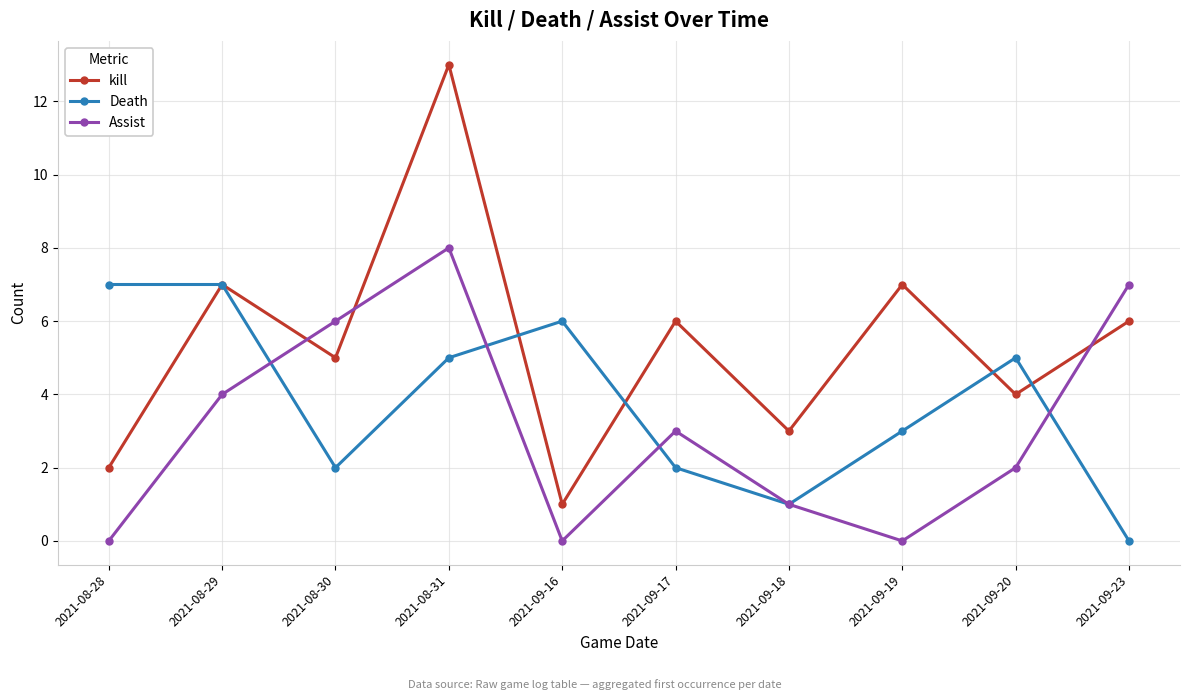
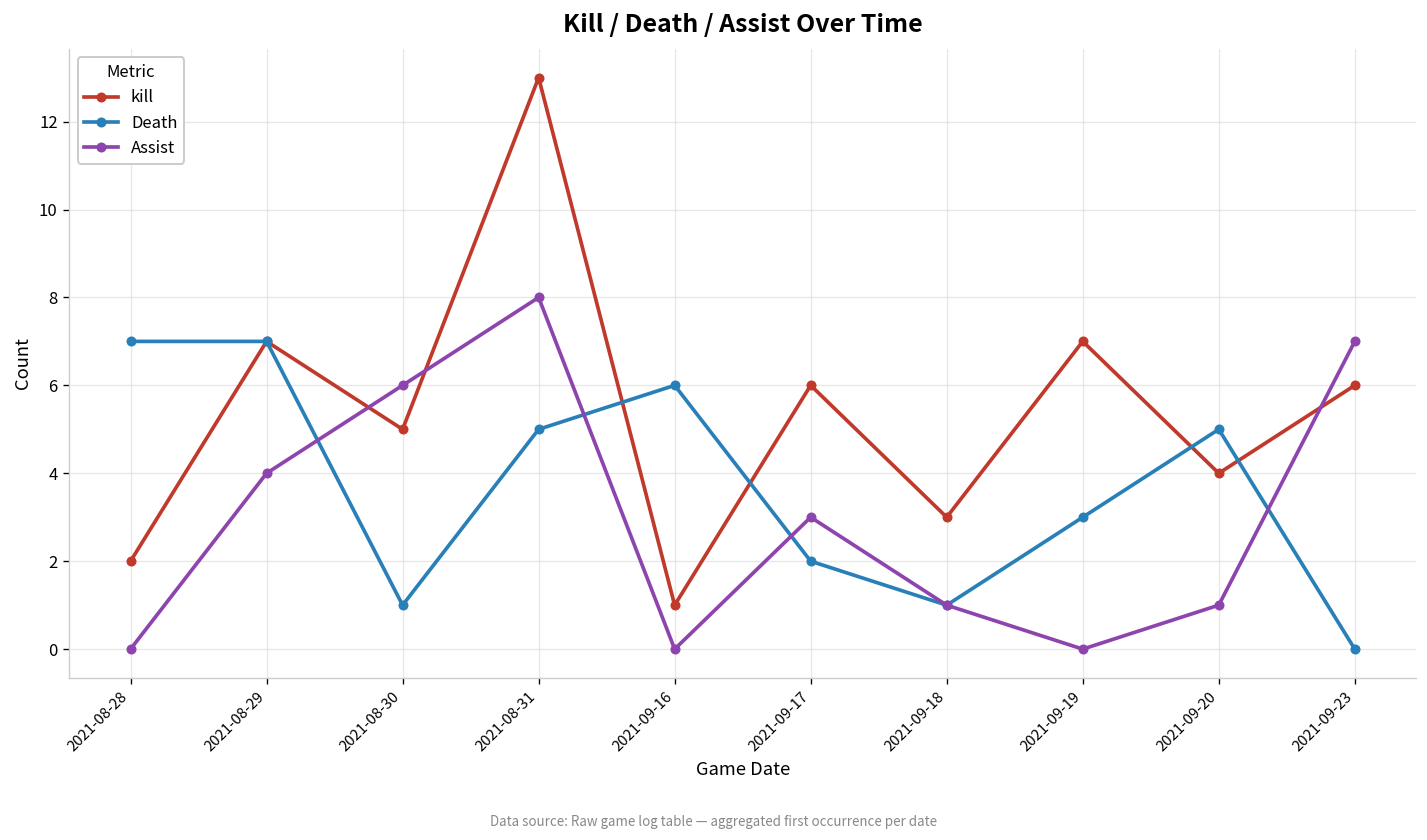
Death, 2021-08-30: 2 -> 1
Assist, 2021-09-20: 2 -> 1
